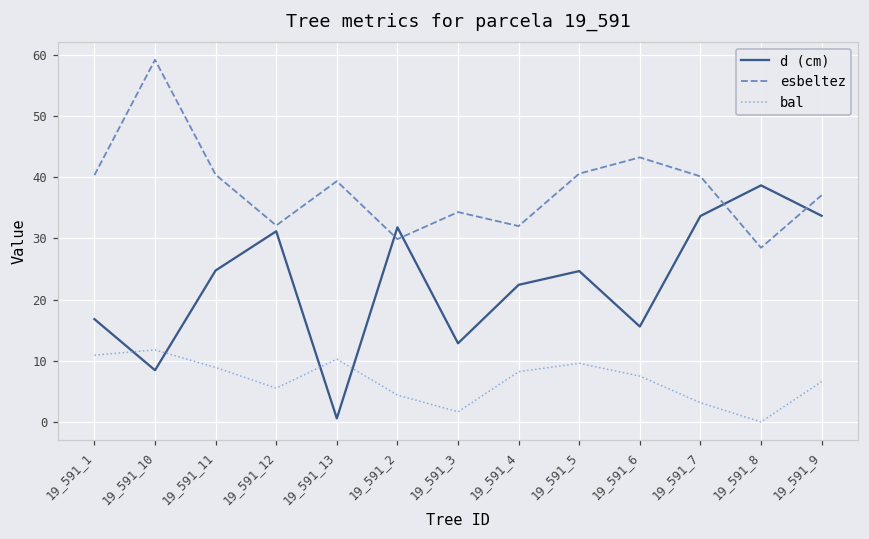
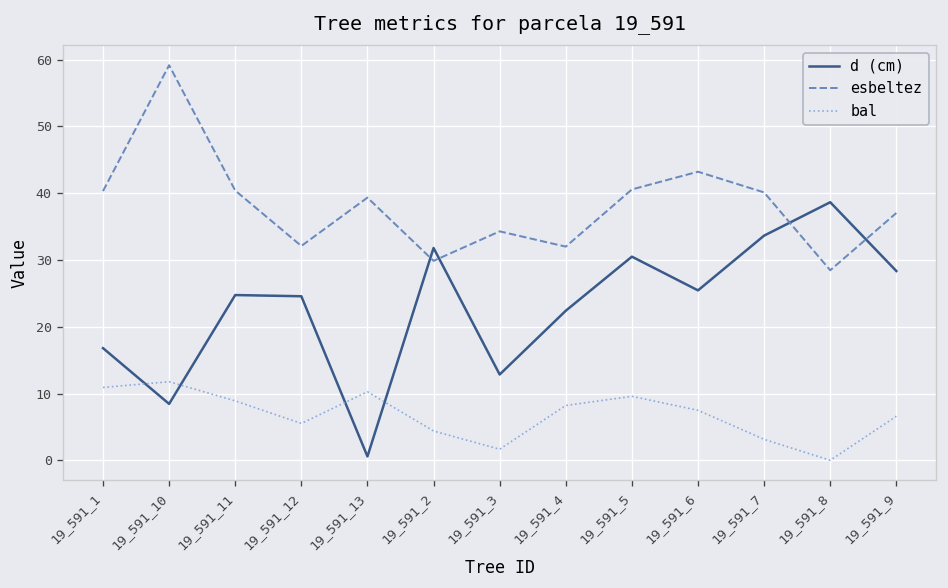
d (cm), 19_591_12: 31 -> 25
d (cm), 19_591_5: 25 -> 31
d (cm), 19_591_6: 16 -> 25
d (cm), 19_591_9: 34 -> 28
